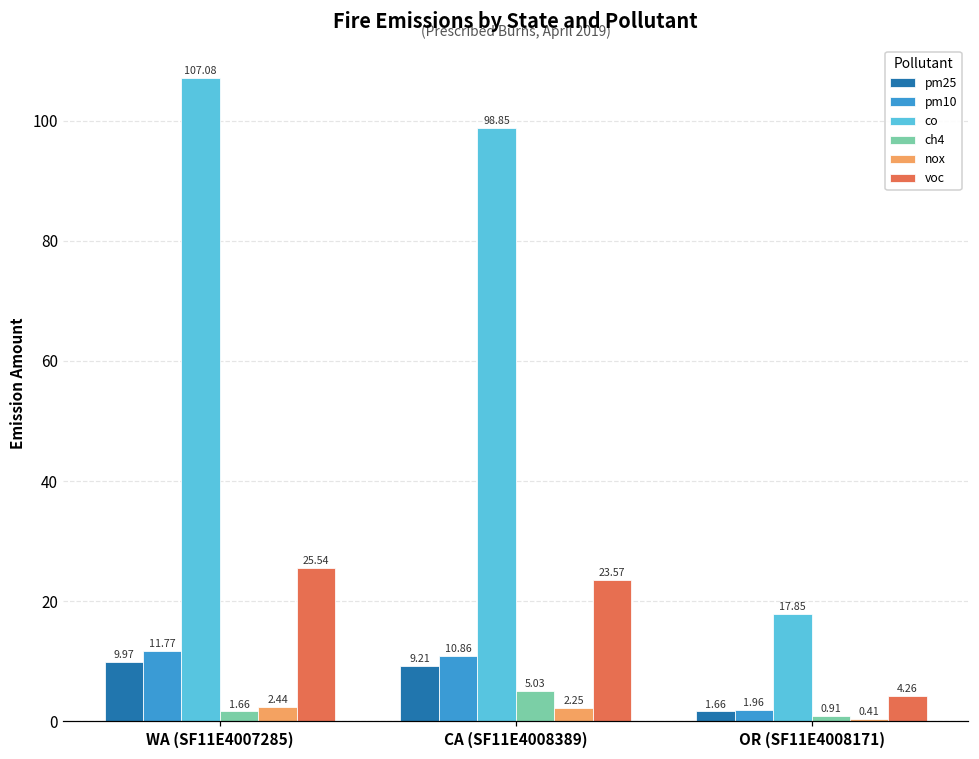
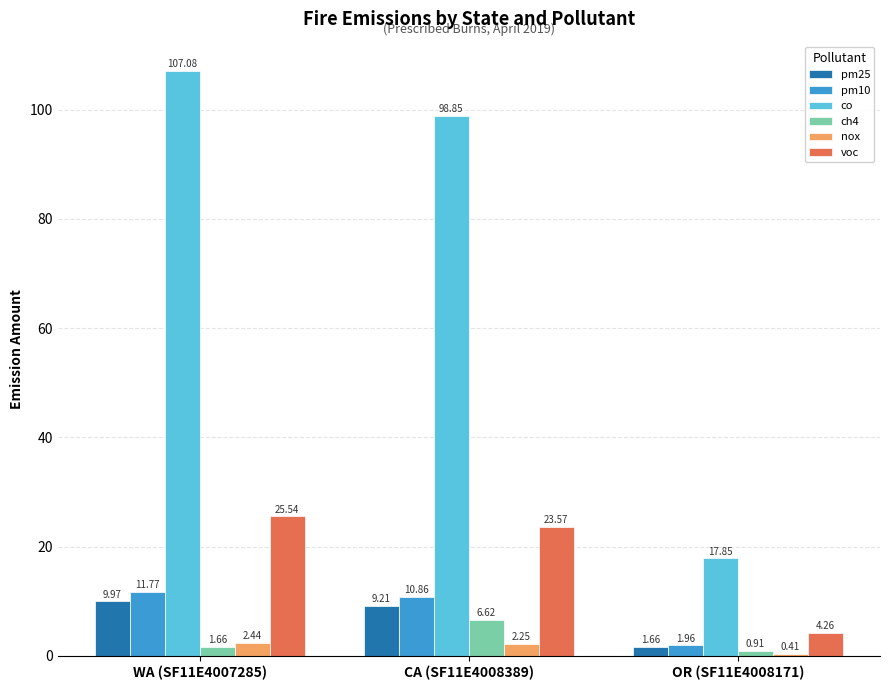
ch4, CA (SF11E4008389): 5.03 -> 6.62
